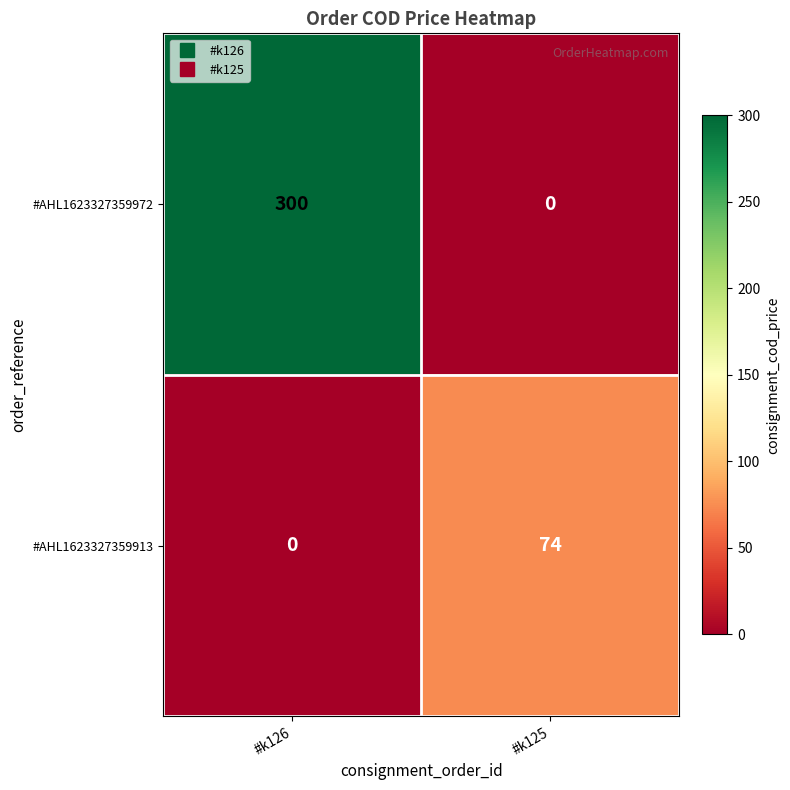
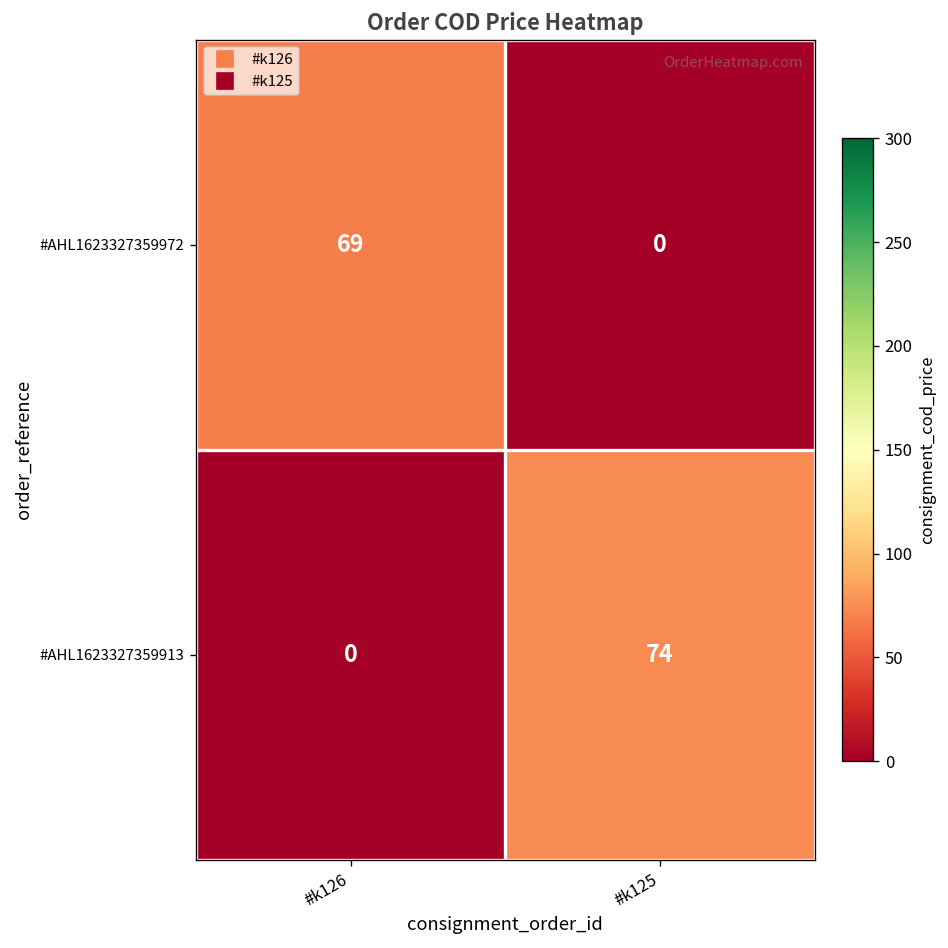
#AHL1623327359972, #k126: 300 -> 69
